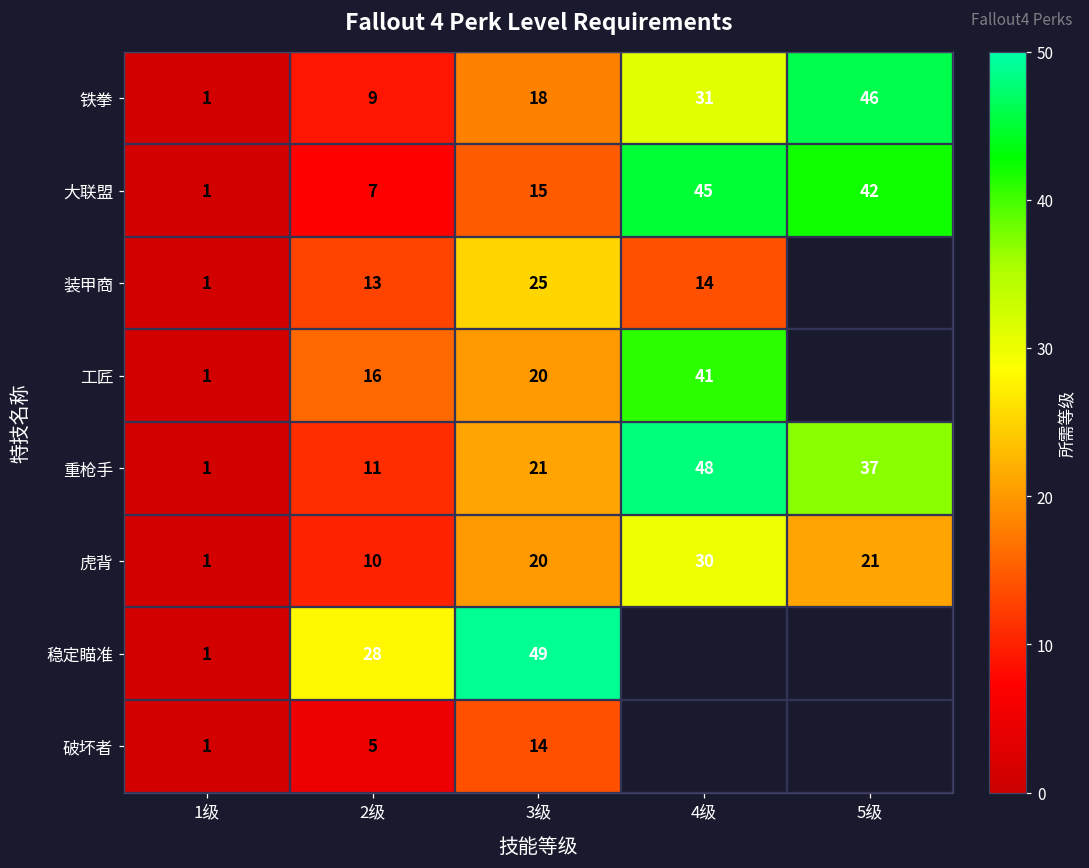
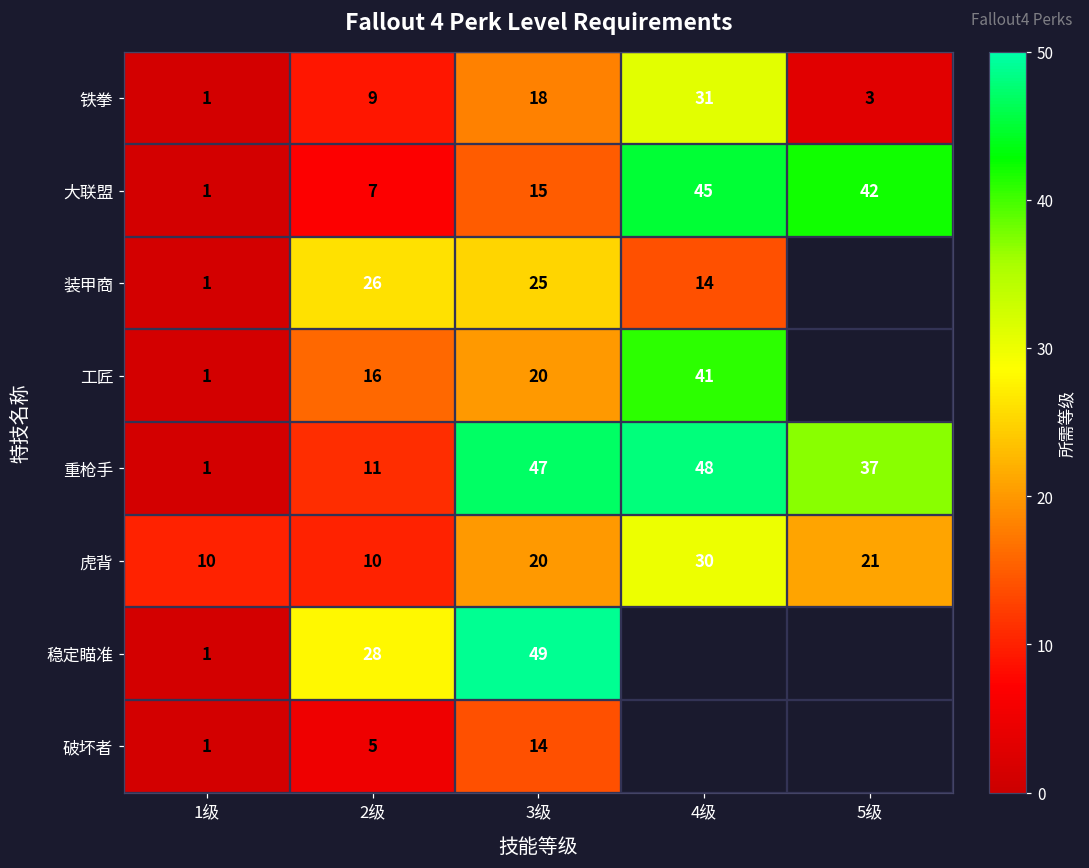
铁拳, 5级: 46 -> 3
装甲商, 2级: 13 -> 26
重枪手, 3级: 21 -> 47
虎背, 1级: 1 -> 10
